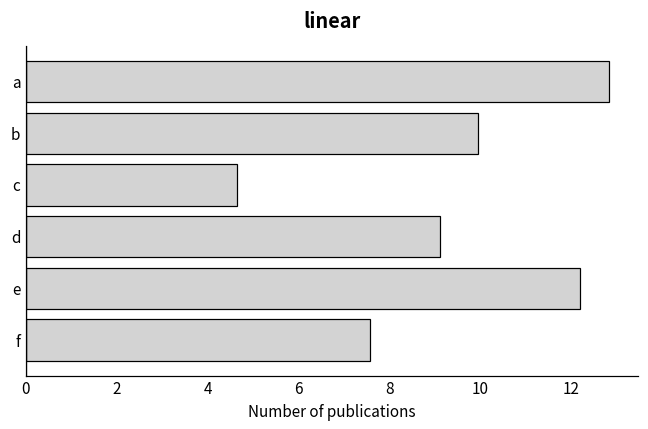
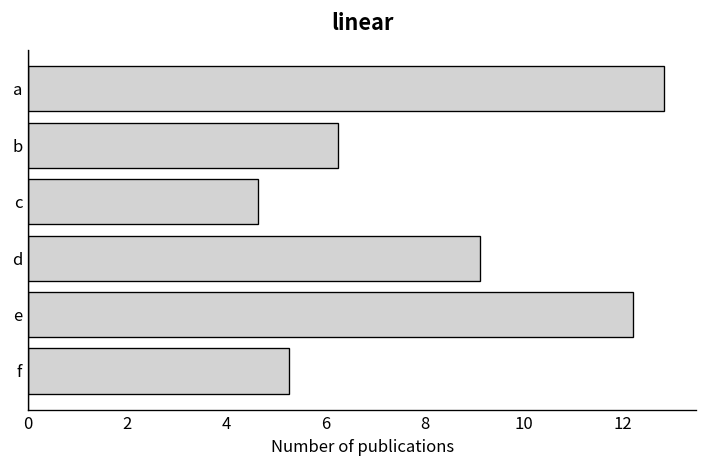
b: 9.9 -> 6.2
f: 7.6 -> 5.3
